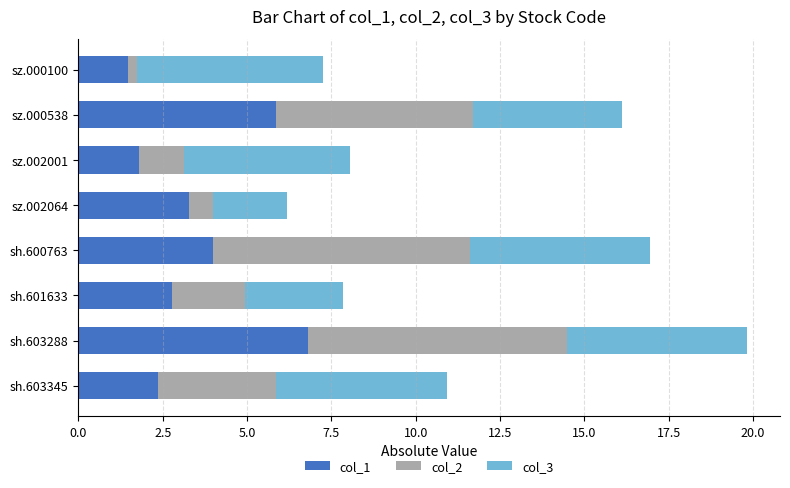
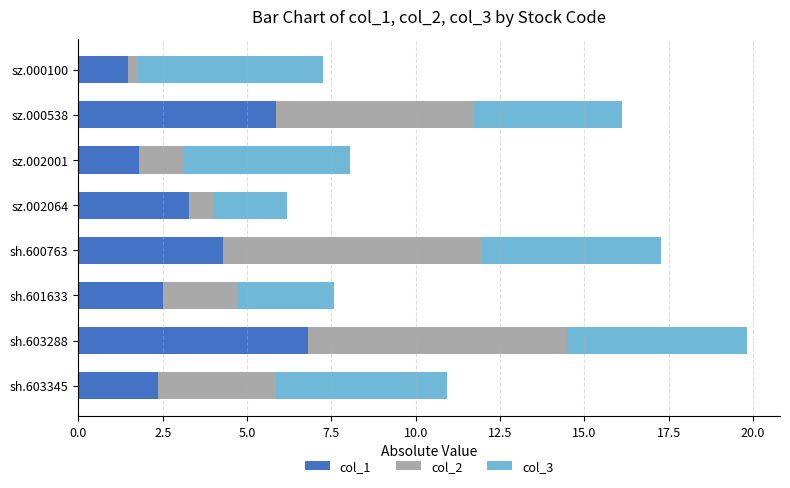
col_1, sh.600763: 4.0 -> 4.3
col_1, sh.601633: 2.8 -> 2.5
